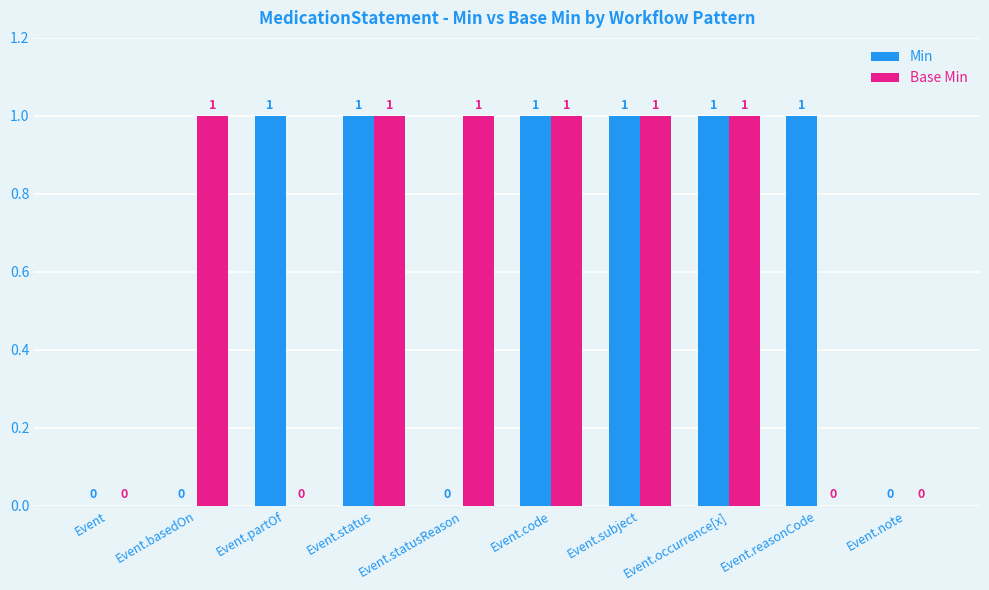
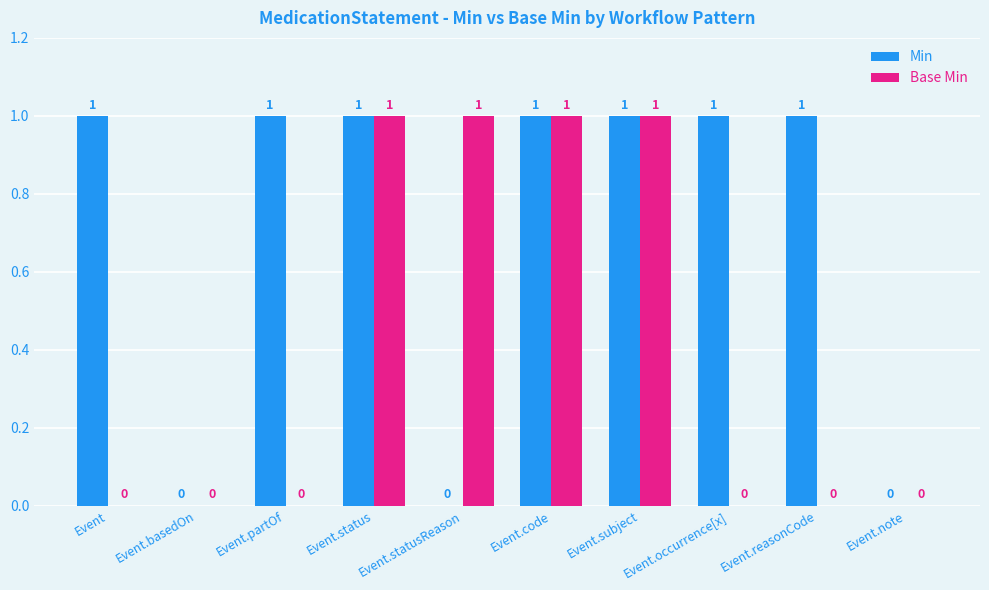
Min, Event: 0 -> 1
Base Min, Event.basedOn: 1 -> 0
Base Min, Event.occurrence[x]: 1 -> 0
